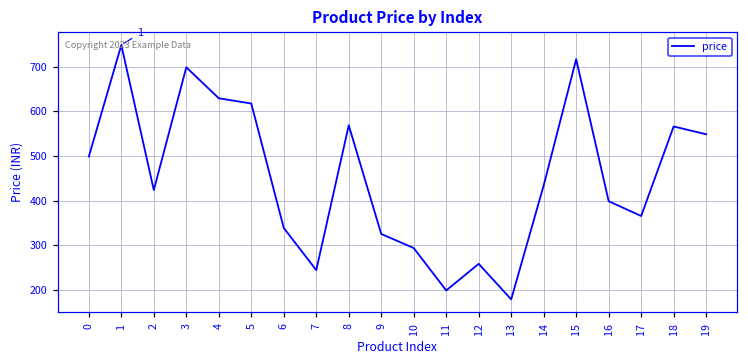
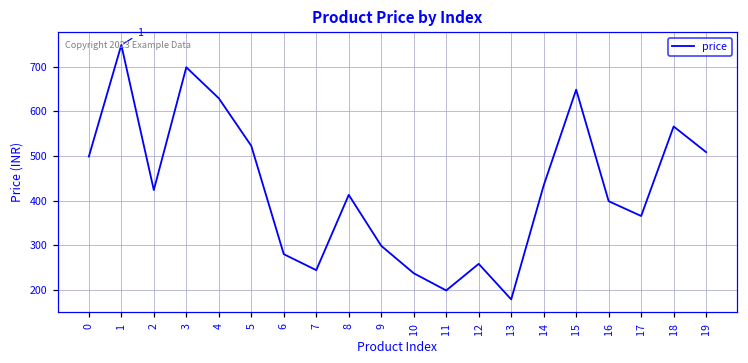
5: 620 -> 520
6: 340 -> 280
8: 570 -> 410
9: 330 -> 300
10: 290 -> 240
15: 720 -> 650
19: 550 -> 510
